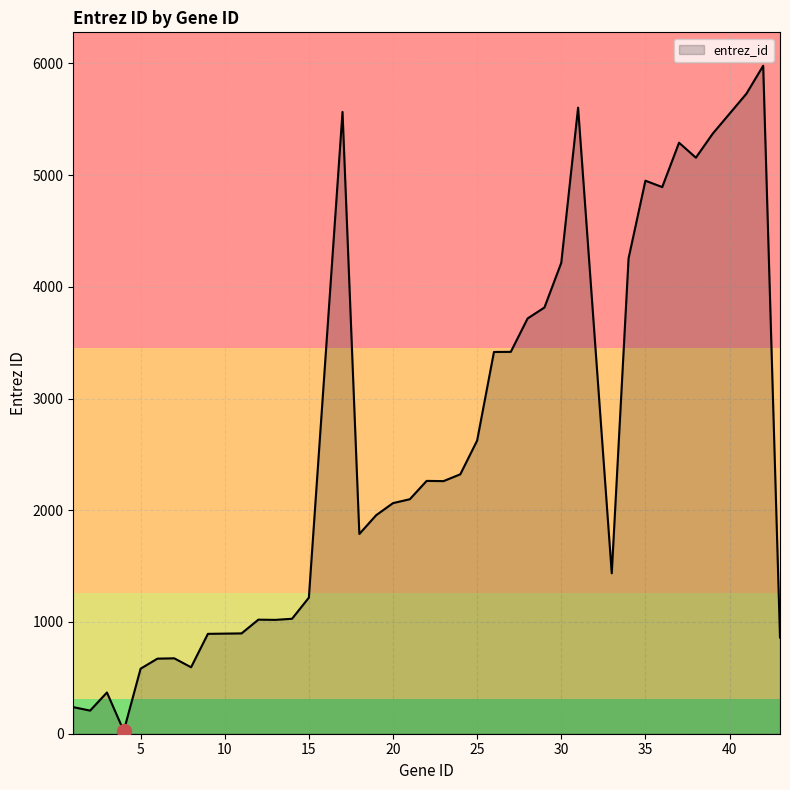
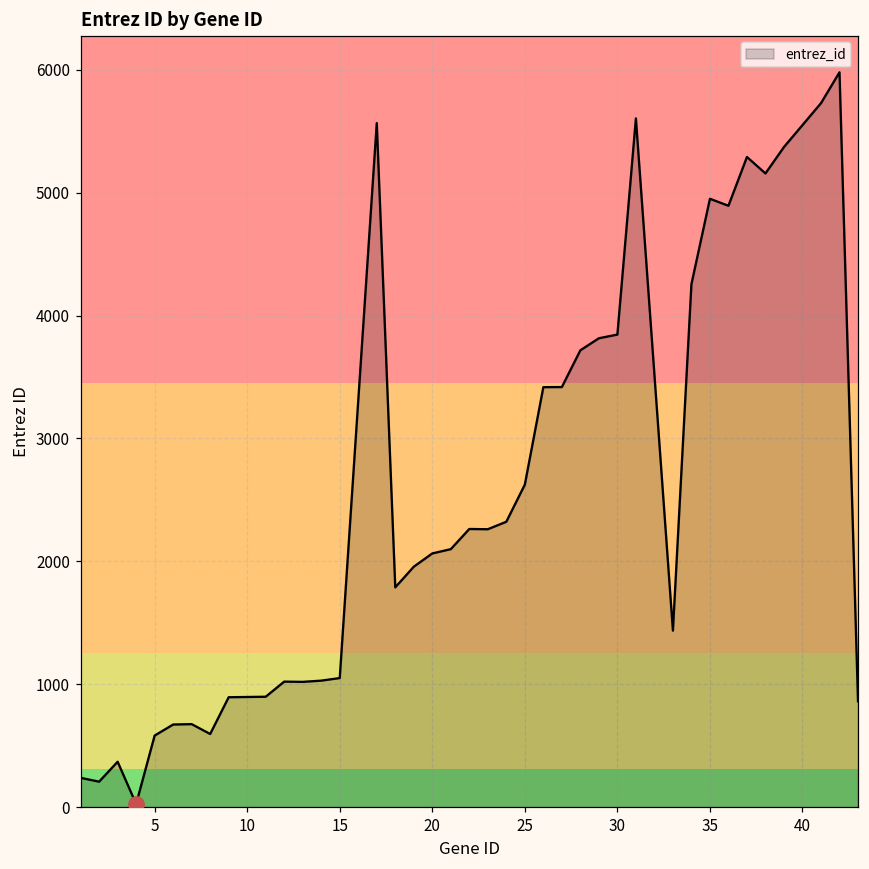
entrez_id, 15: 1220 -> 1050
entrez_id, 30: 4220 -> 3850
